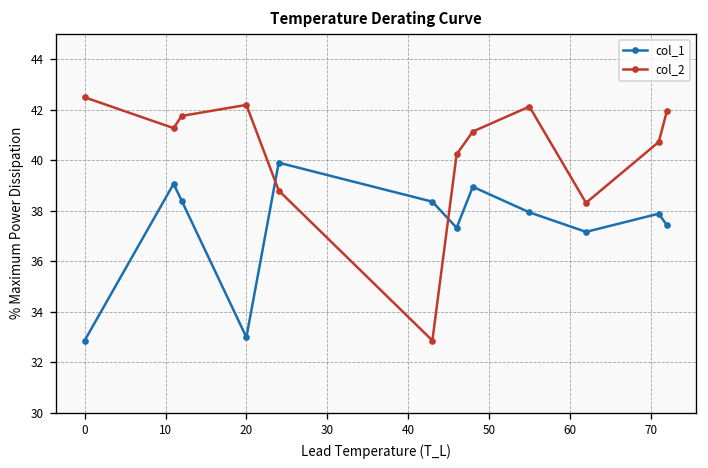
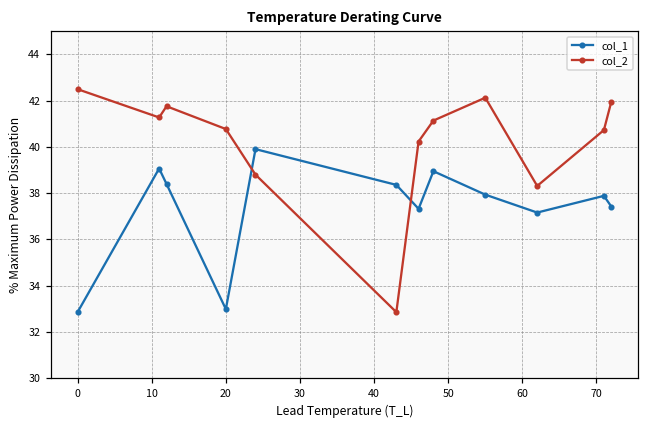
col_2, 20: 42.2 -> 40.8
